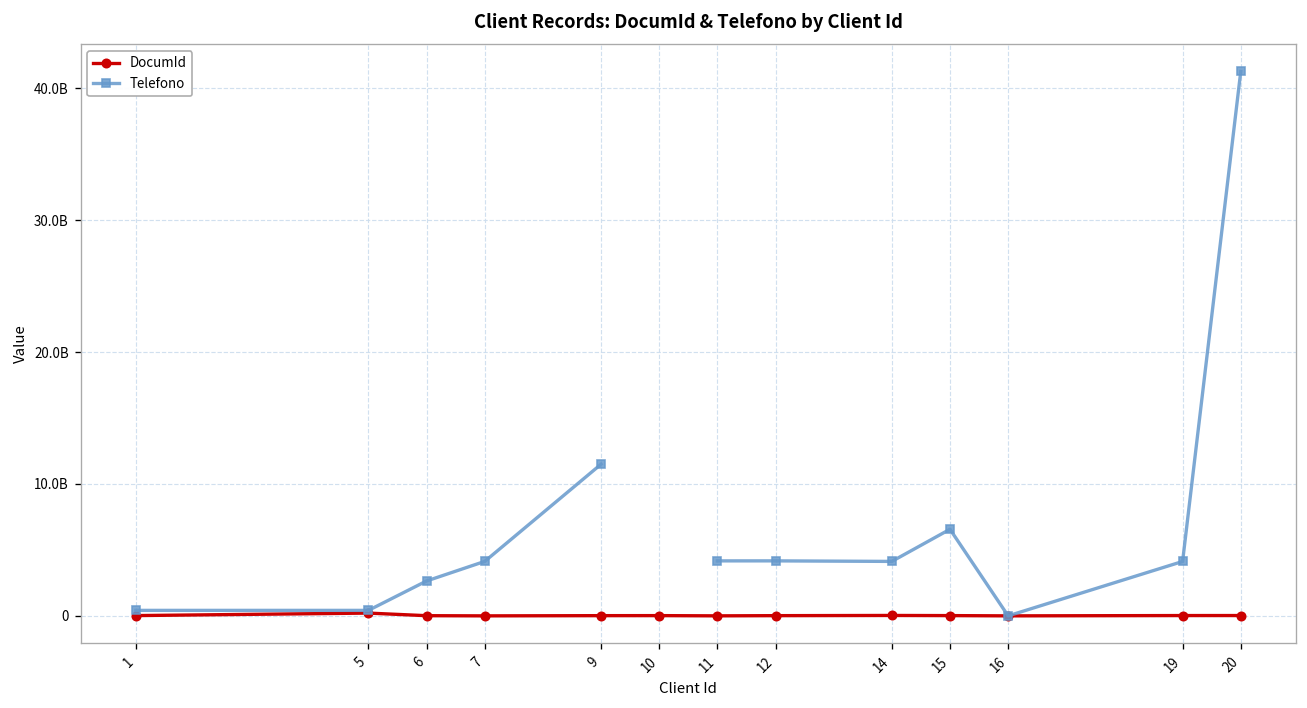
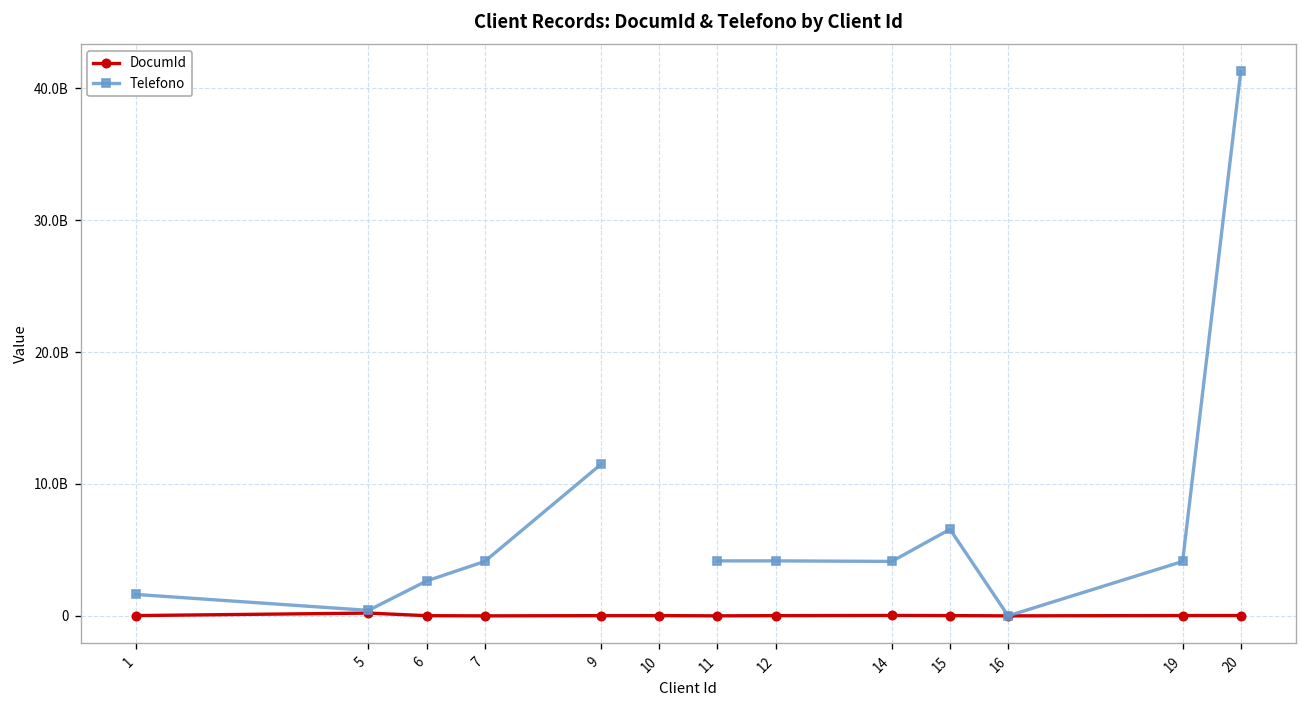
Telefono, 1: 400000000 -> 1600000000
